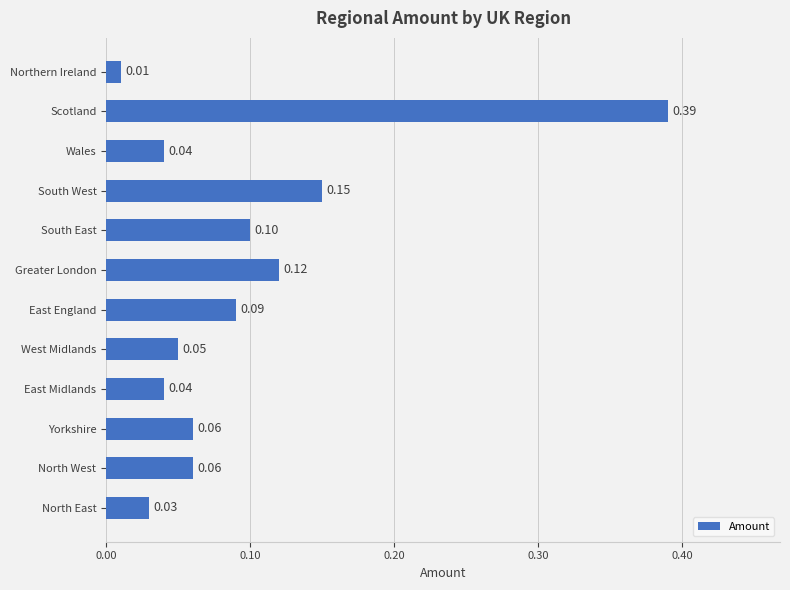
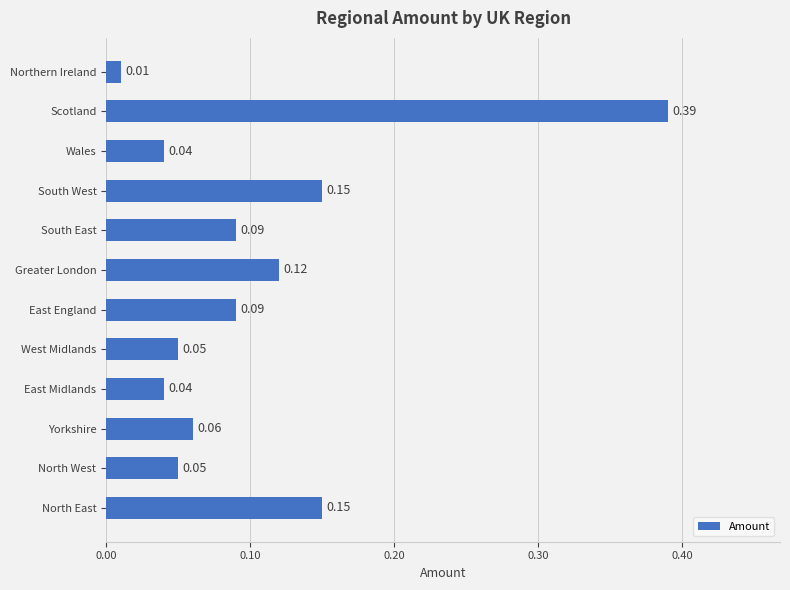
South East: 0.10 -> 0.09
North West: 0.06 -> 0.05
North East: 0.03 -> 0.15
